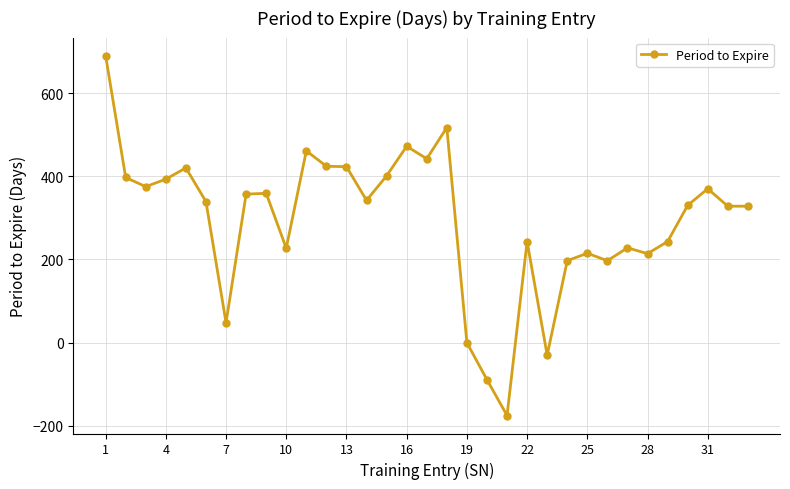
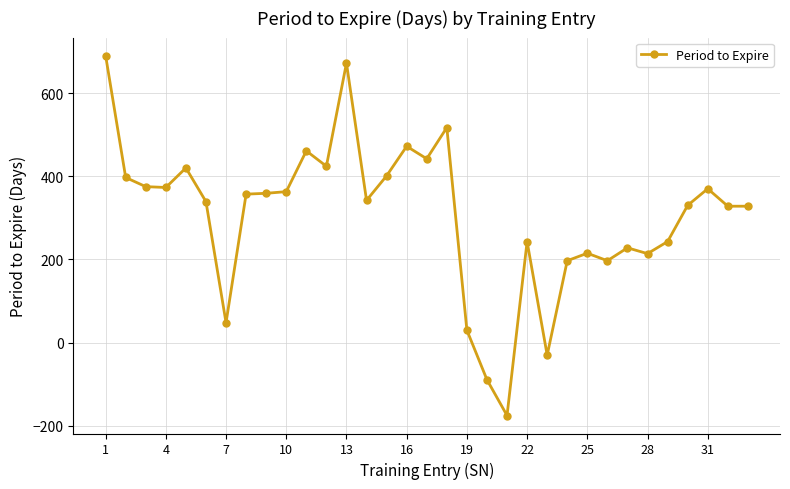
4: 390 -> 370
10: 230 -> 360
13: 420 -> 670
19: 0 -> 30
